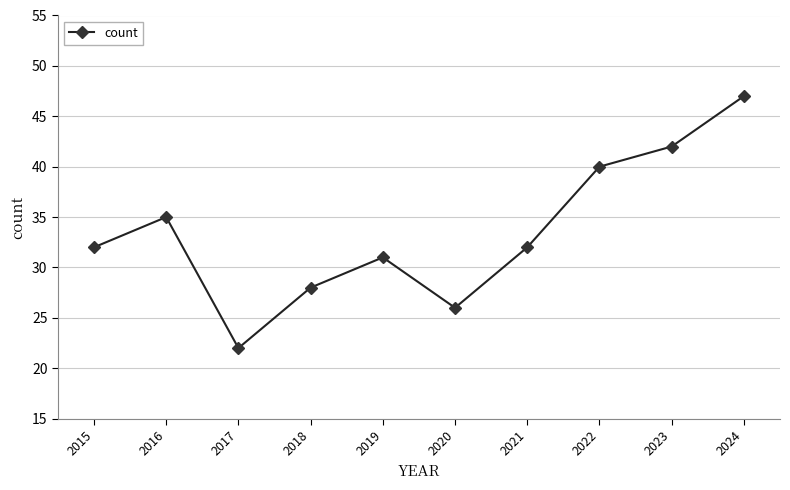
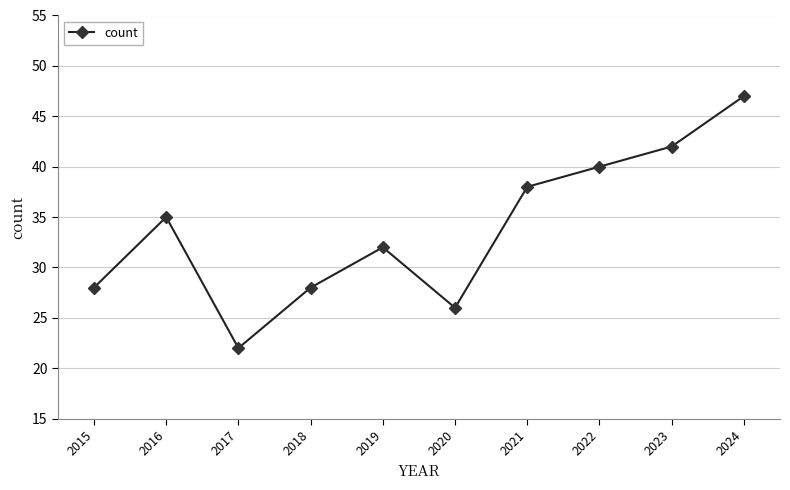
2015: 32 -> 28
2019: 31 -> 32
2021: 32 -> 38
